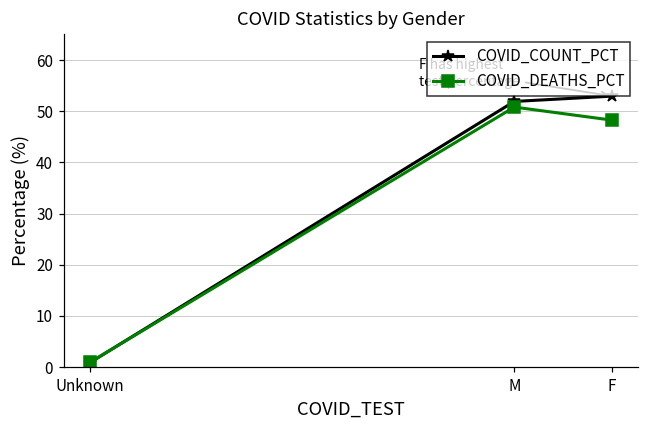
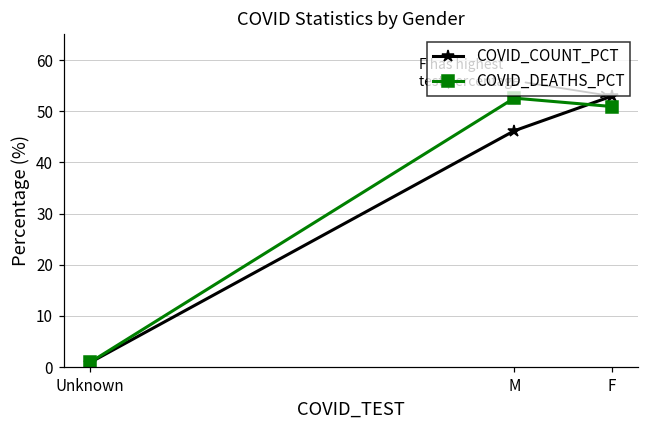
COVID_COUNT_PCT, M: 52 -> 46
COVID_DEATHS_PCT, M: 51 -> 53
COVID_DEATHS_PCT, F: 48 -> 51
